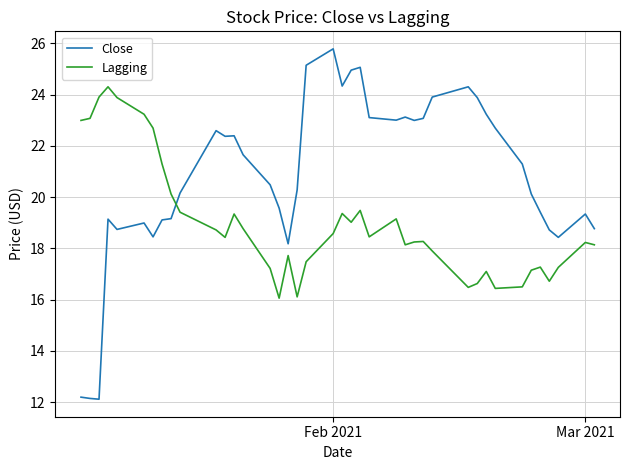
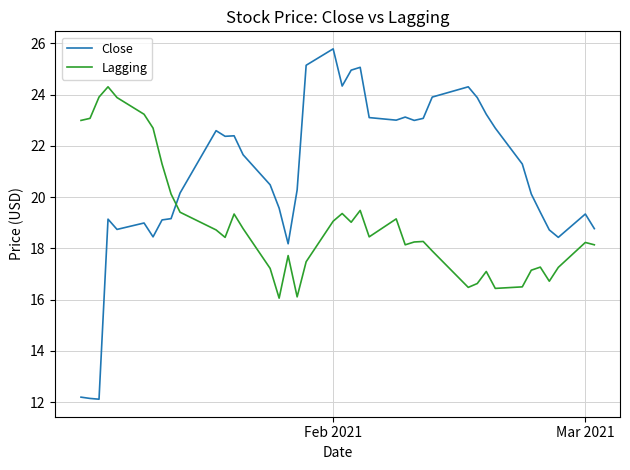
Lagging, Feb 2021: 18.6 -> 19.1
